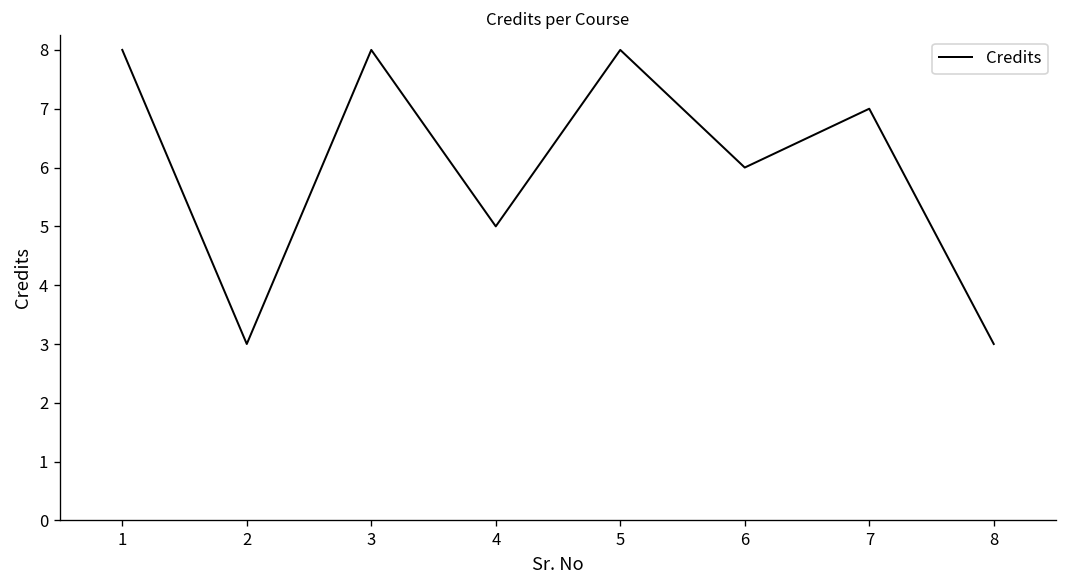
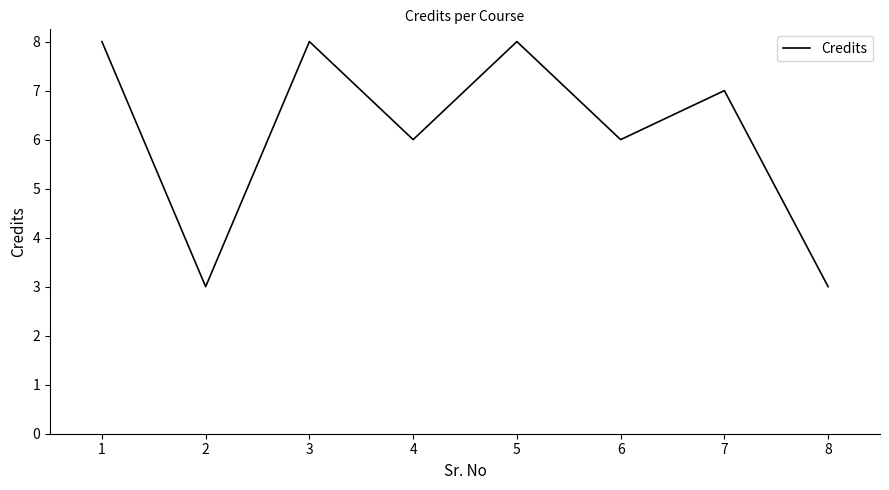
4: 5 -> 6
